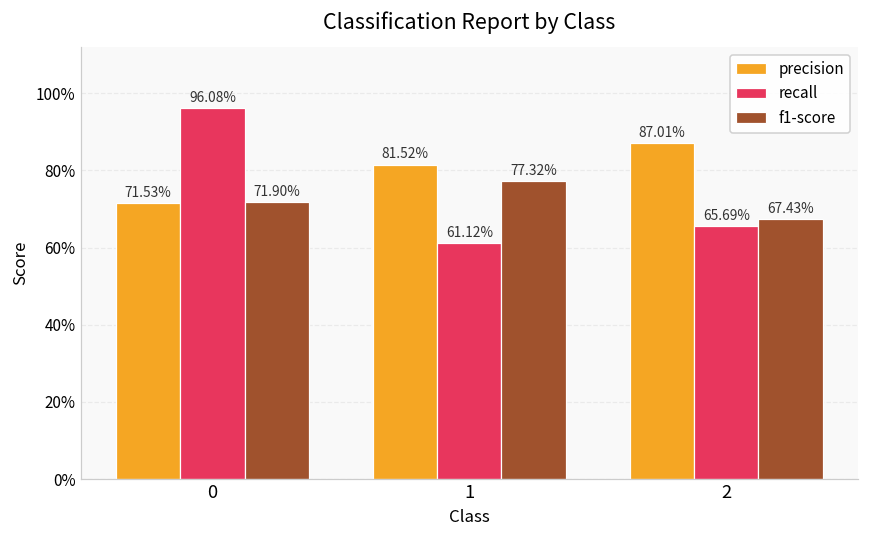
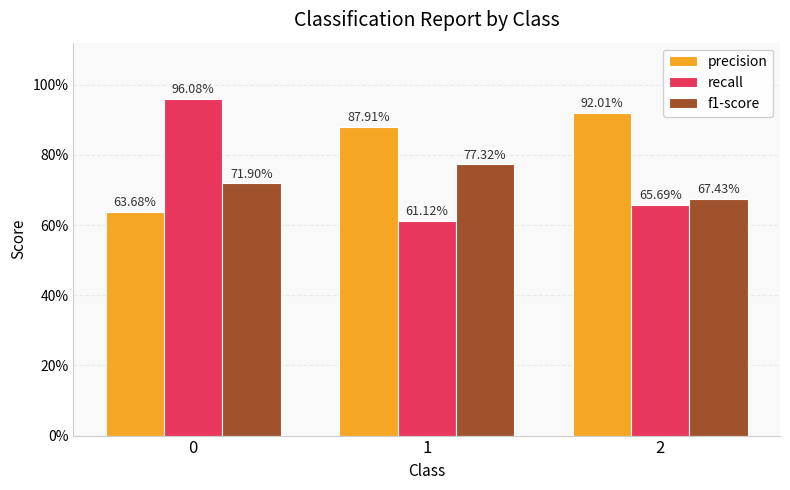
precision, 0: 71.53% -> 63.68%
precision, 1: 81.52% -> 87.91%
precision, 2: 87.01% -> 92.01%
